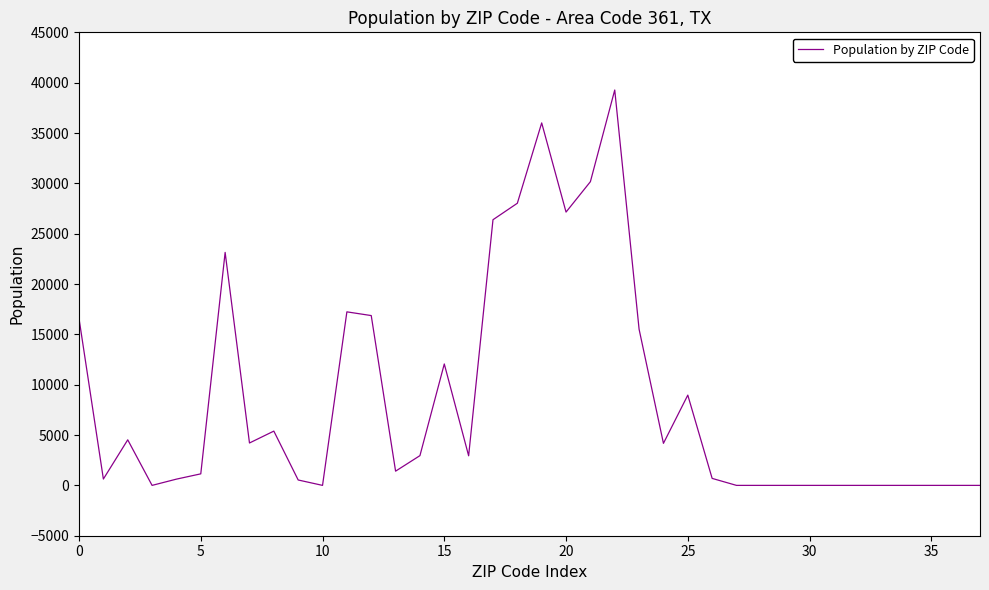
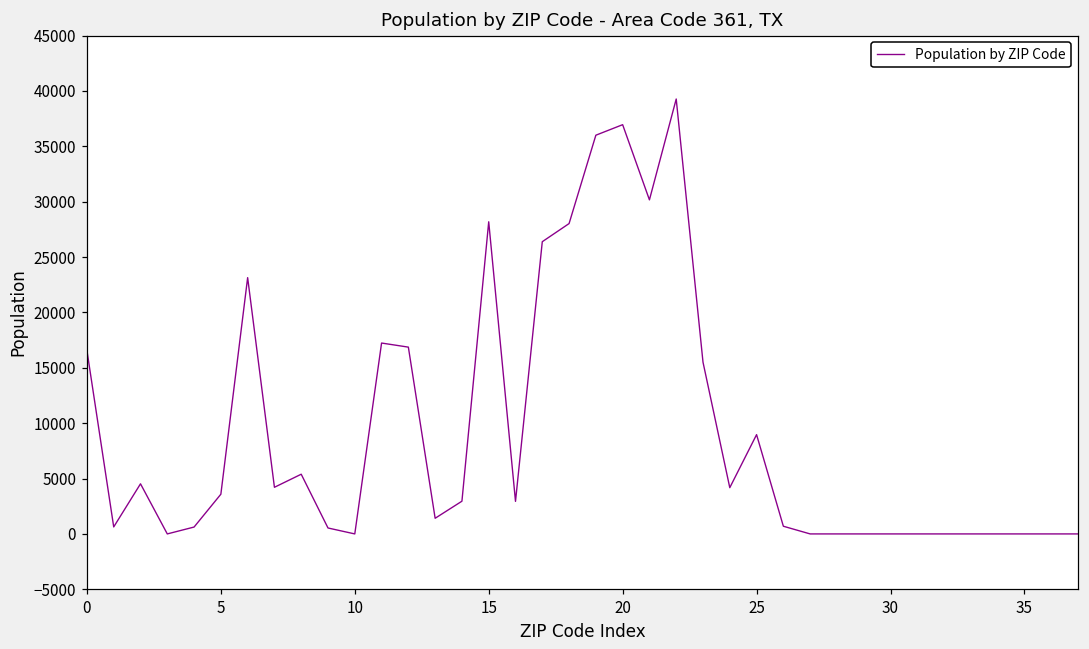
5: 1100 -> 3600
15: 12100 -> 28200
20: 27100 -> 37000
